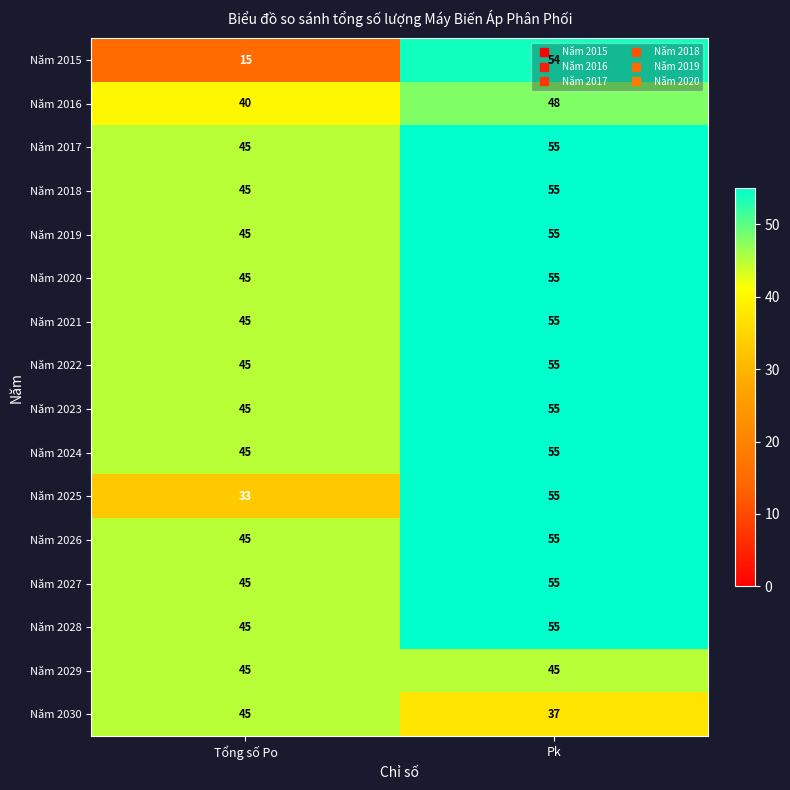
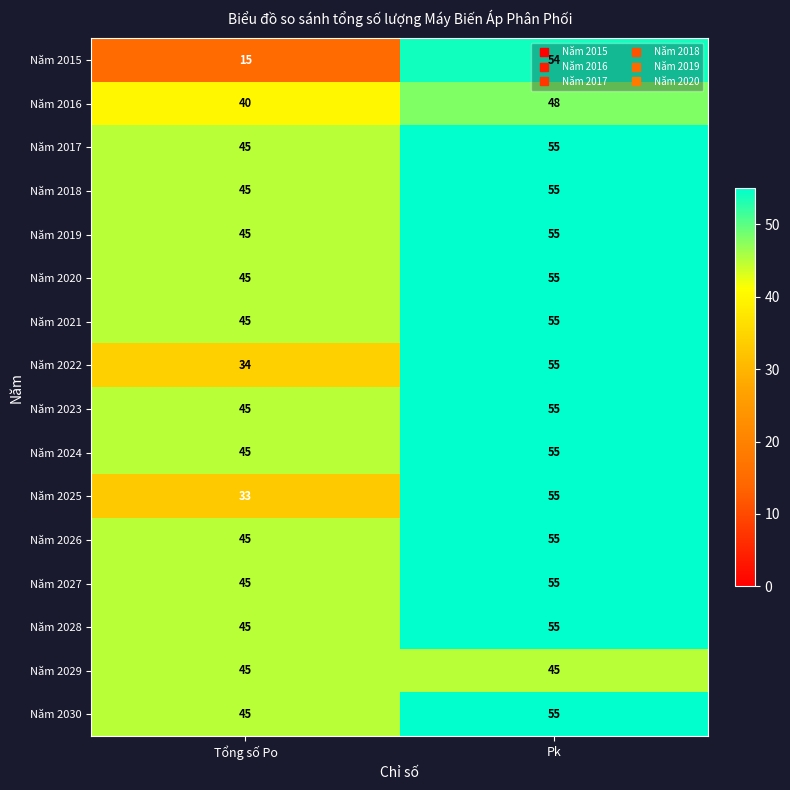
Năm 2022, Tổng số Po: 45 -> 34
Năm 2030, Pk: 37 -> 55
